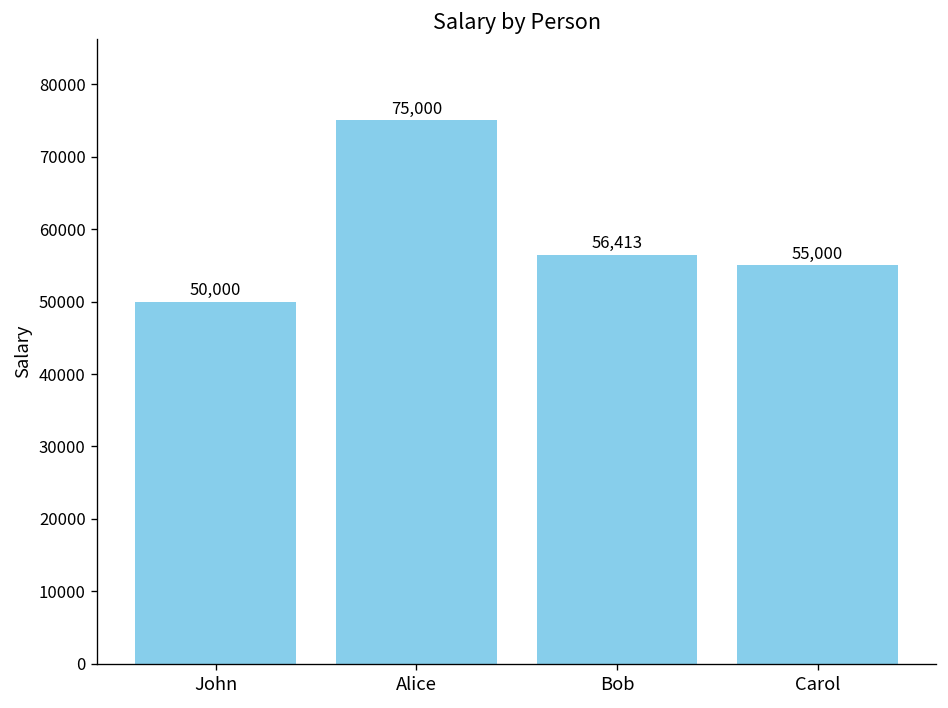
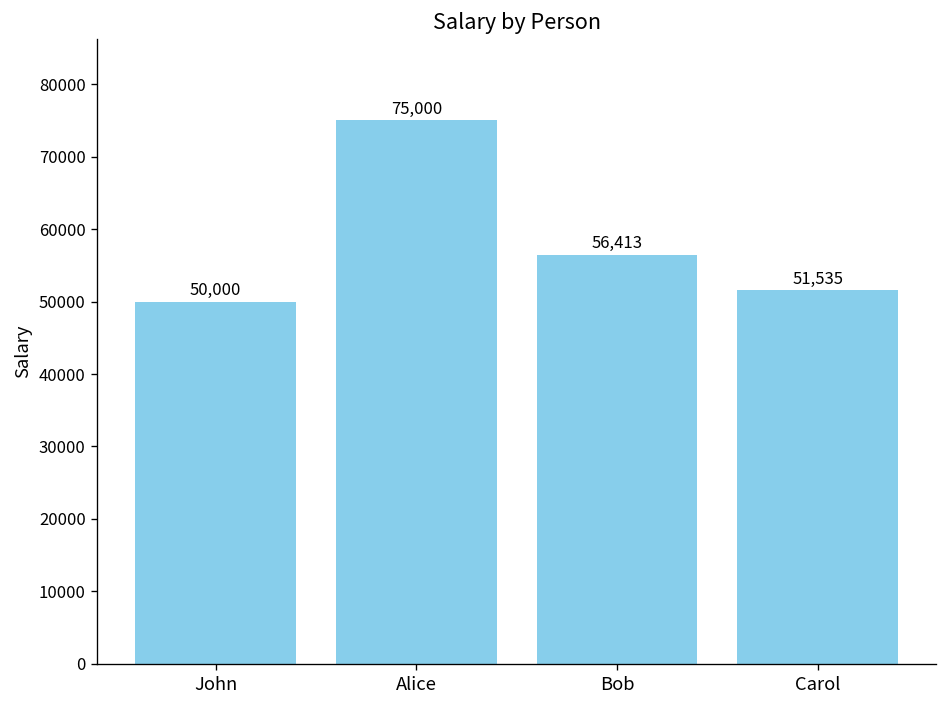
Carol: 55,000 -> 51,535
